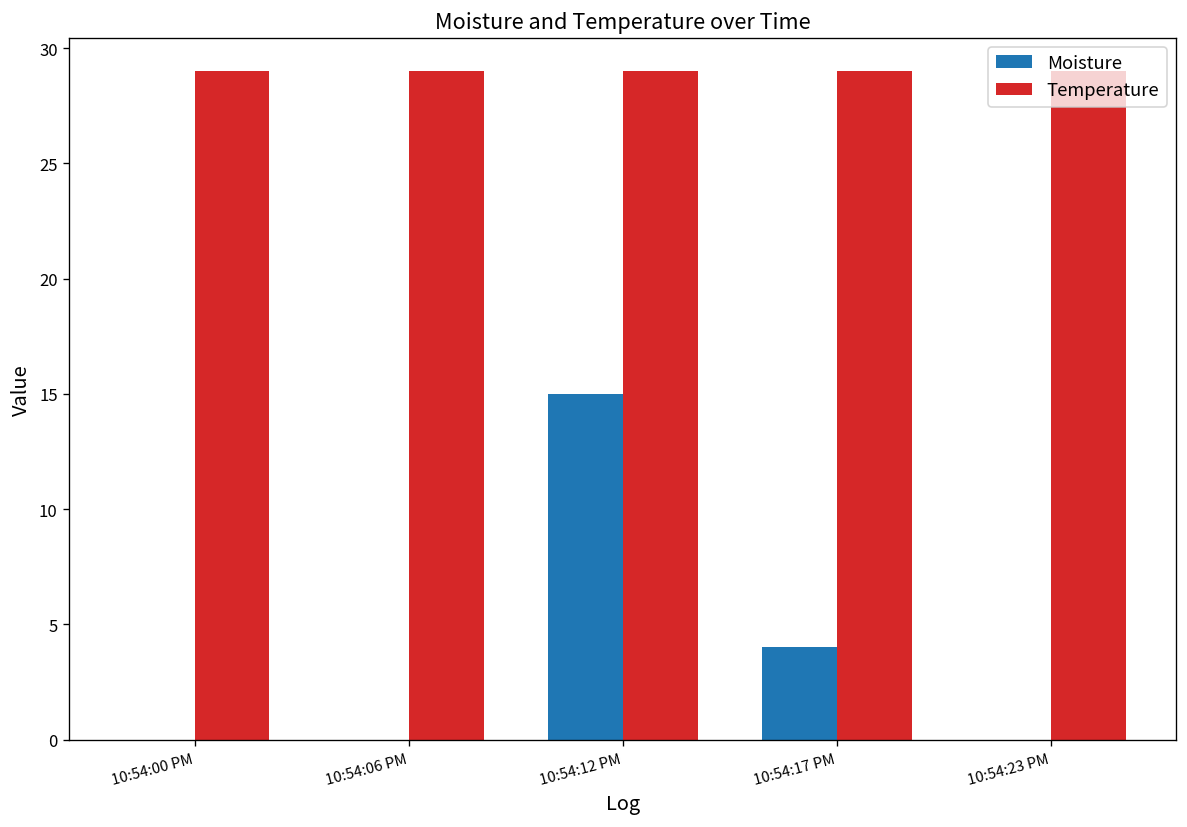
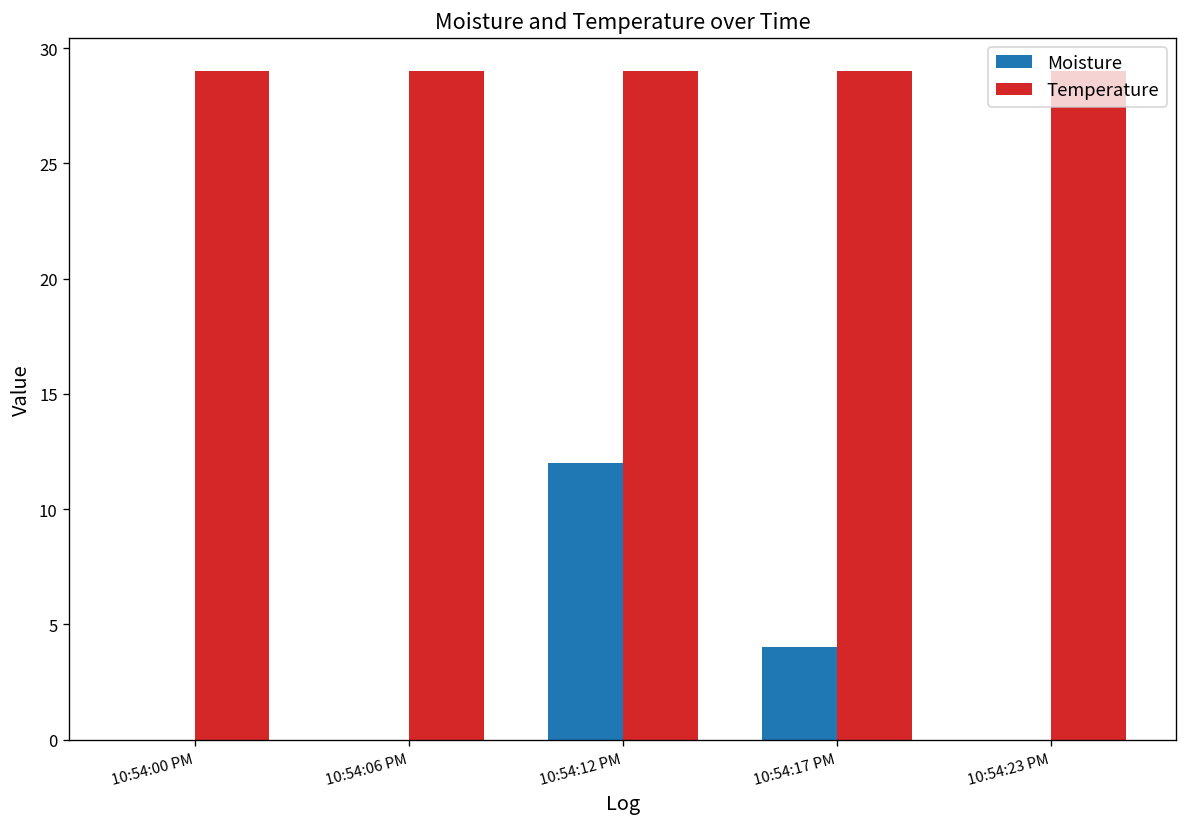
Moisture, 10:54:12 PM: 15 -> 12
